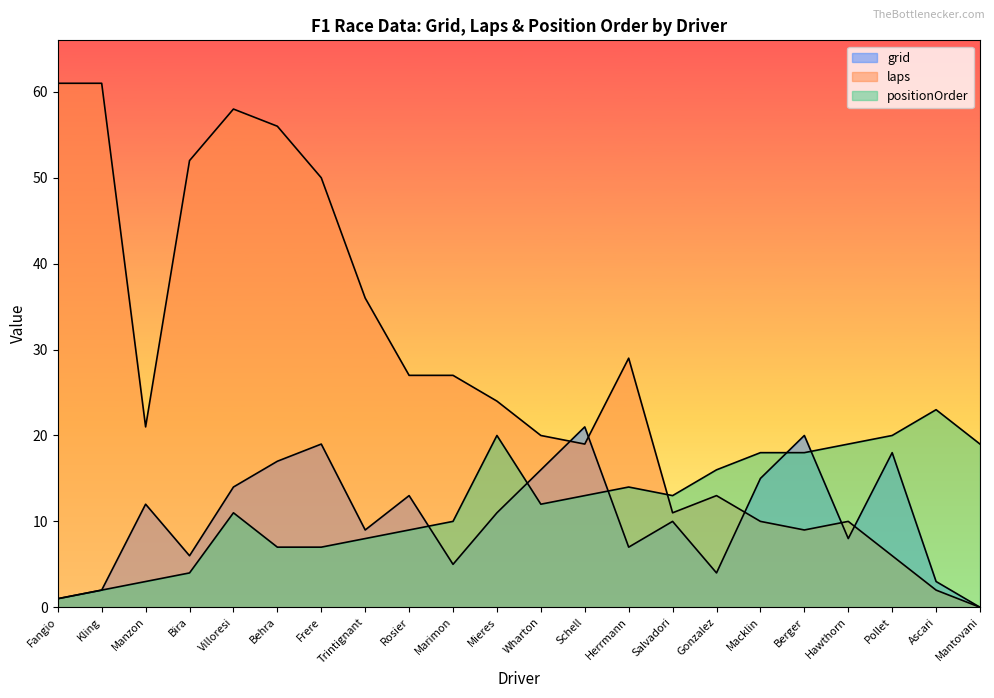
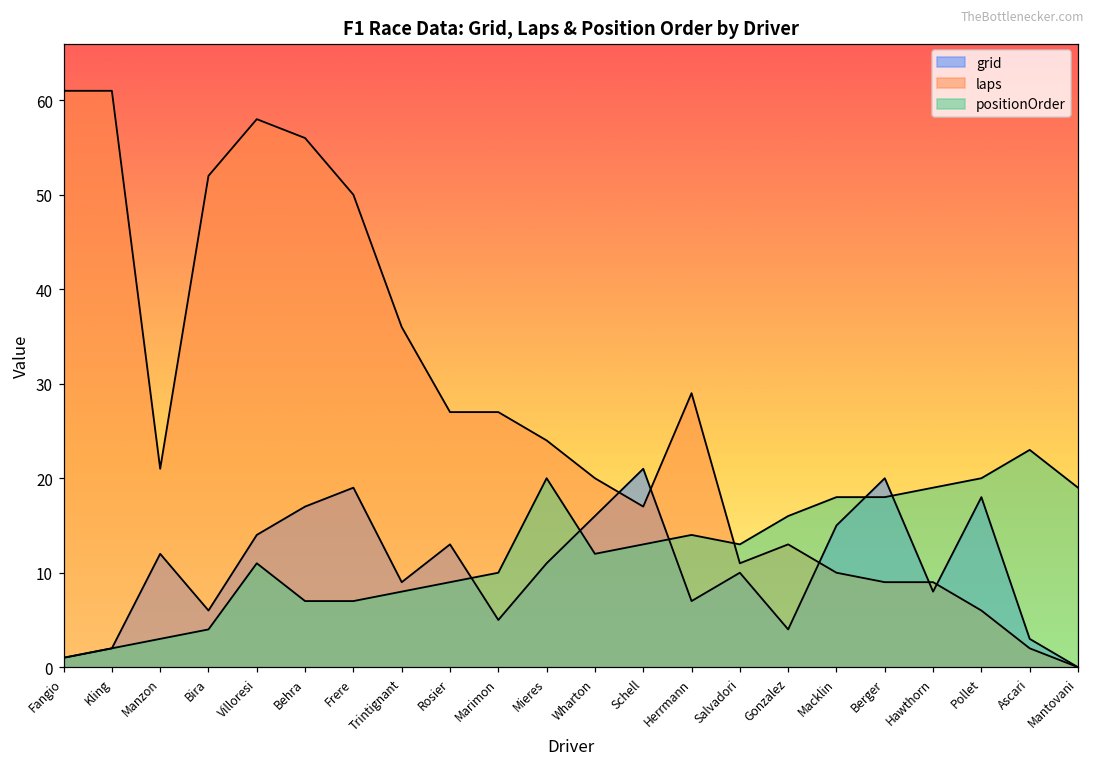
laps, Schell: 19 -> 17
laps, Hawthorn: 10 -> 9
